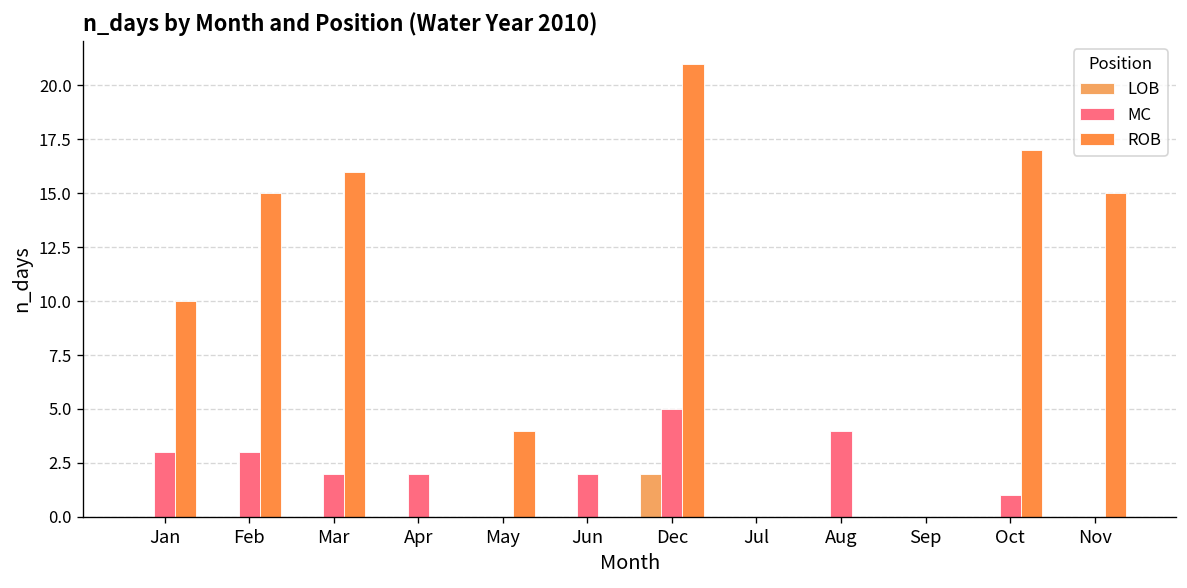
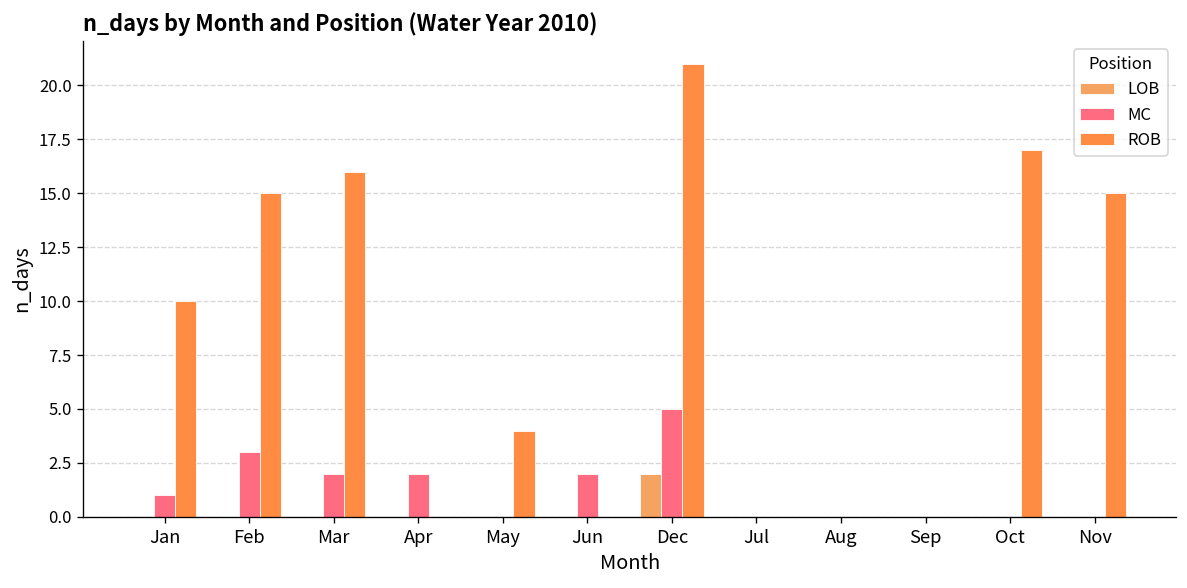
MC, Jan: 3 -> 1
MC, Aug: 4 -> 0
MC, Oct: 1 -> 0
